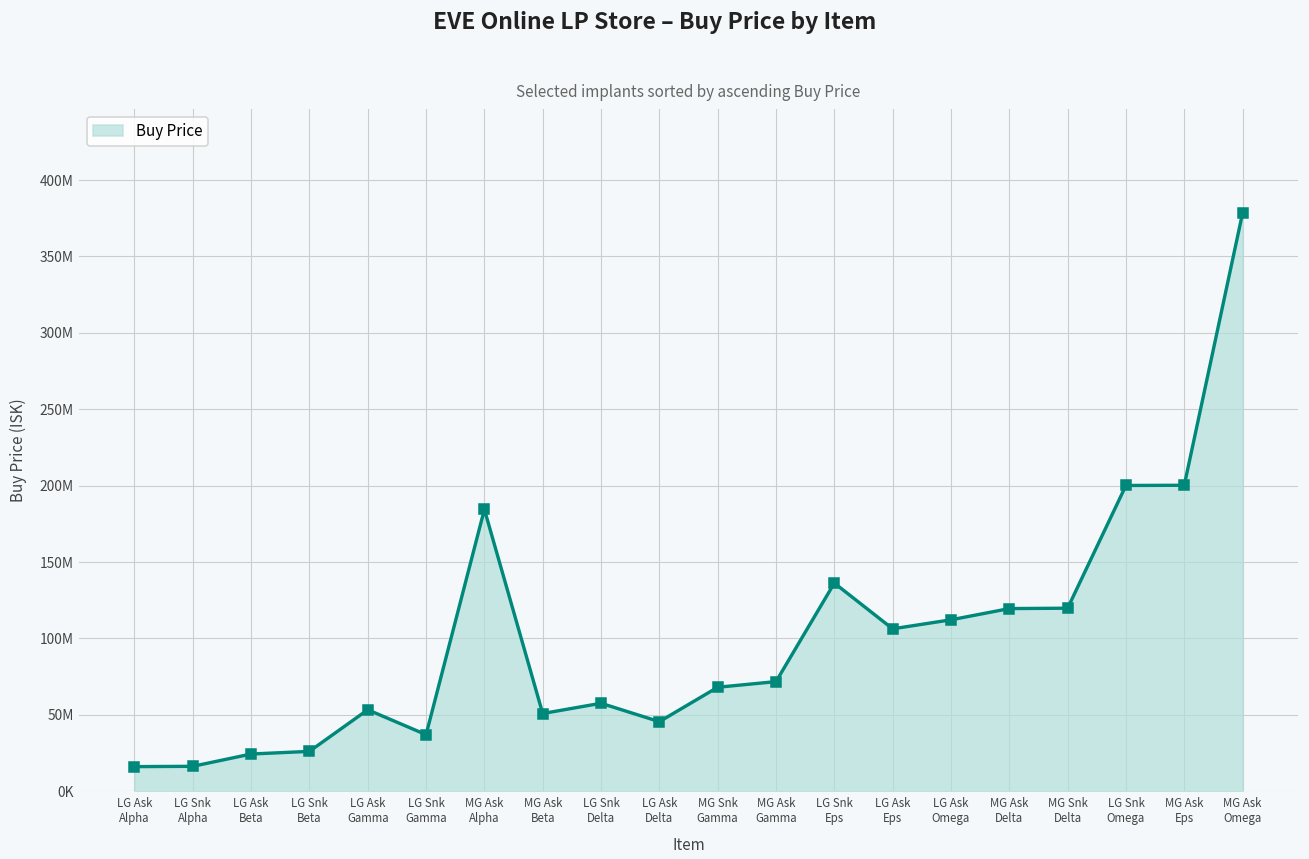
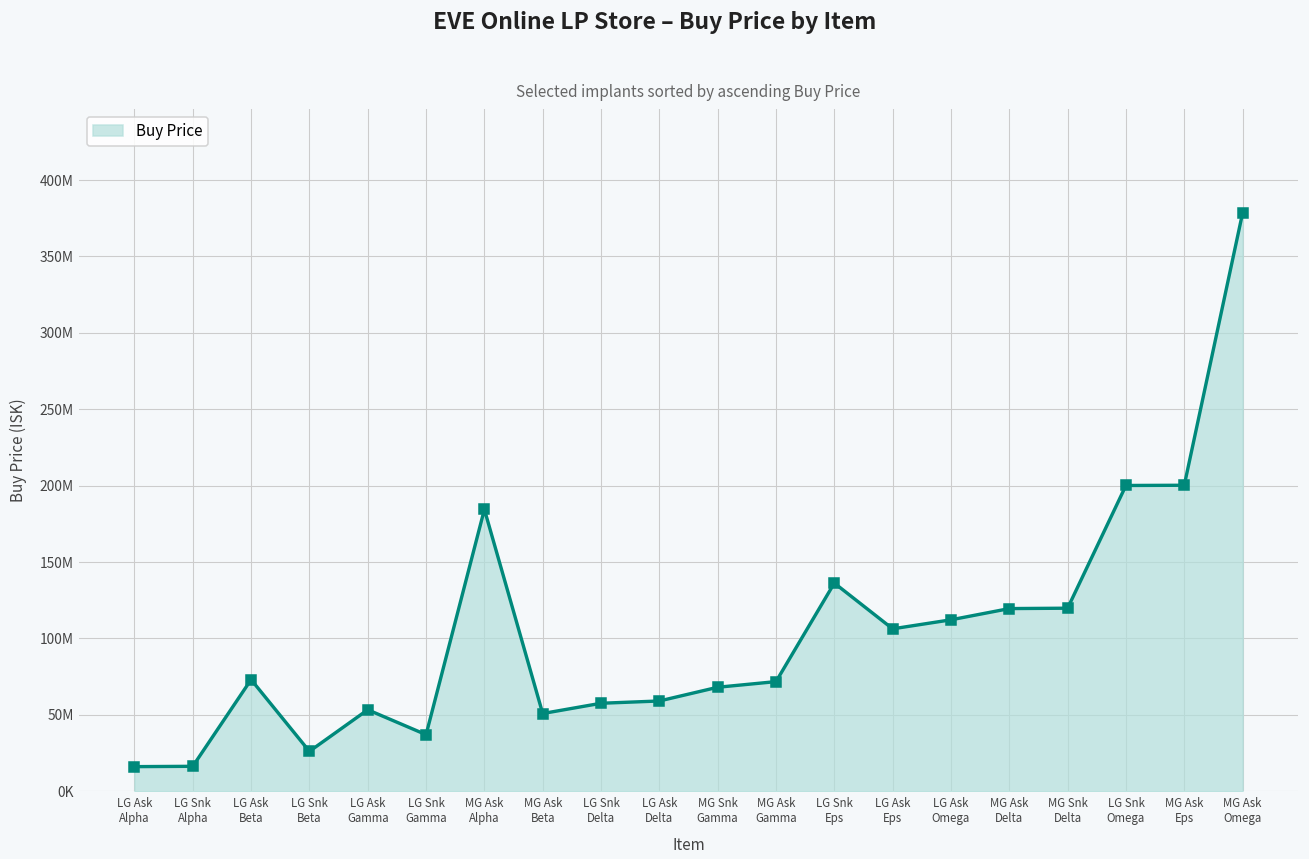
LG Ask Beta: 24000000 -> 73000000
LG Ask Delta: 46000000 -> 59000000
